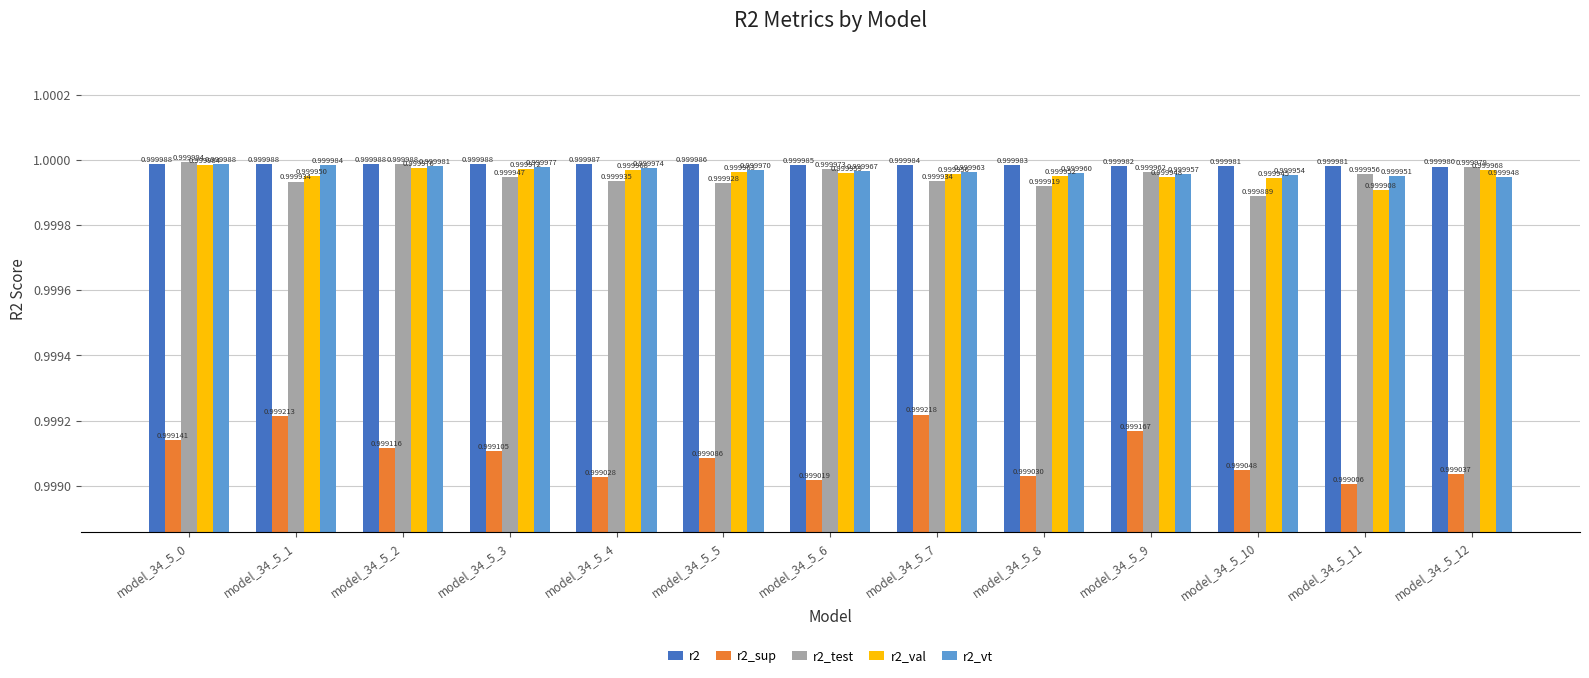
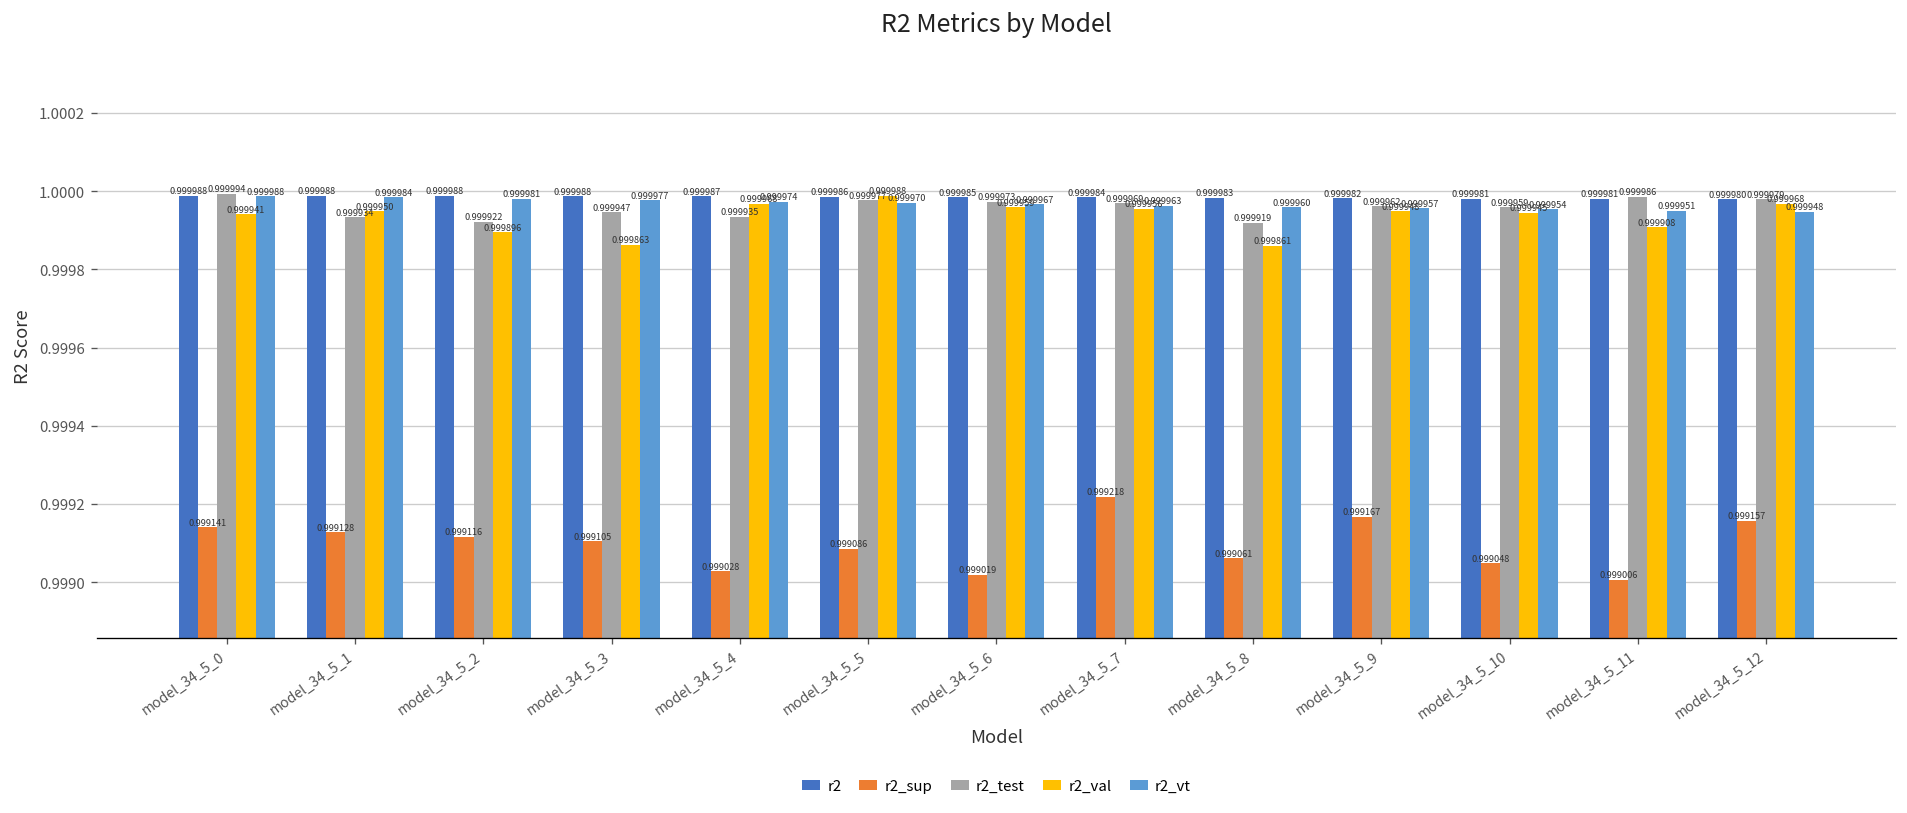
r2_val, model_34_5_0: 0.999984 -> 0.999941
r2_sup, model_34_5_1: 0.999213 -> 0.999128
r2_test, model_34_5_2: 0.999988 -> 0.999922
r2_val, model_34_5_2: 0.999976 -> 0.999896
r2_val, model_34_5_3: 0.999972 -> 0.999863
r2_test, model_34_5_5: 0.999928 -> 0.999977
r2_val, model_34_5_5: 0.999963 -> 0.999988
r2_test, model_34_5_7: 0.999934 -> 0.999969
r2_sup, model_34_5_8: 0.999030 -> 0.999061
r2_val, model_34_5_8: 0.999952 -> 0.999861
r2_test, model_34_5_10: 0.999889 -> 0.999959
r2_test, model_34_5_11: 0.999956 -> 0.999986
r2_sup, model_34_5_12: 0.999037 -> 0.999157
